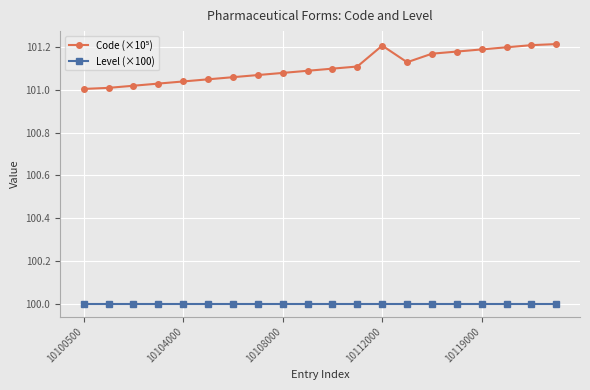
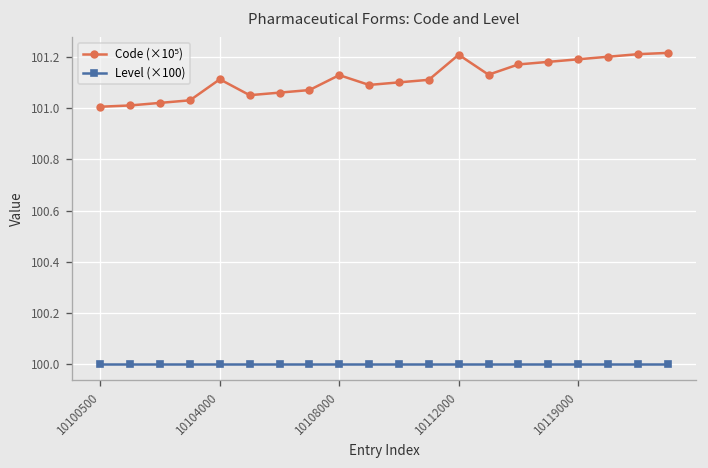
Code (×10⁵), 10104000: 101.04 -> 101.11
Code (×10⁵), 10108000: 101.08 -> 101.13
